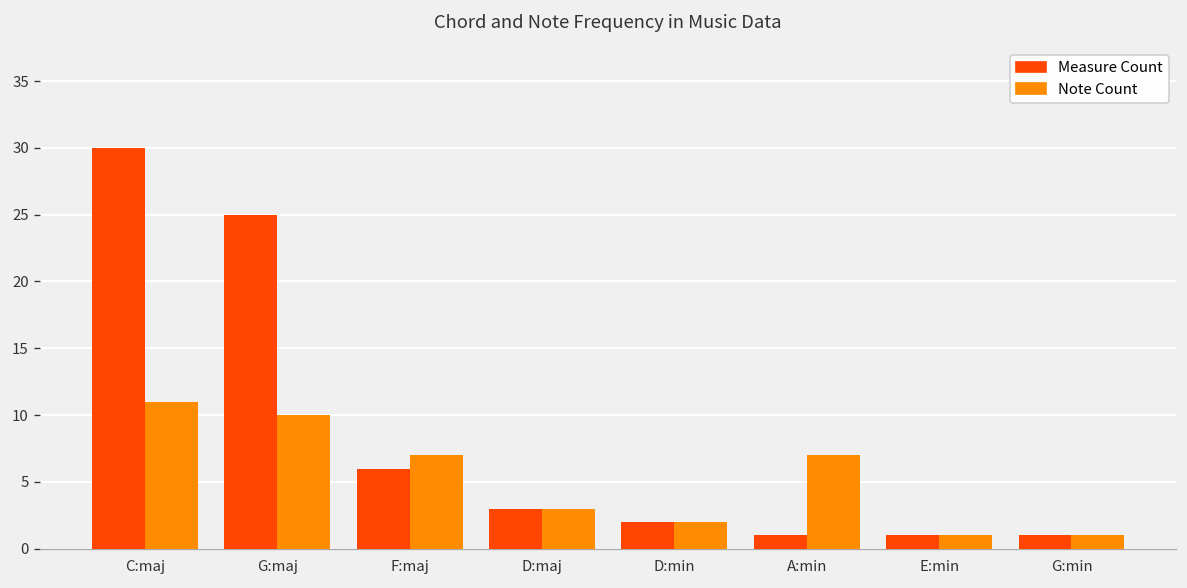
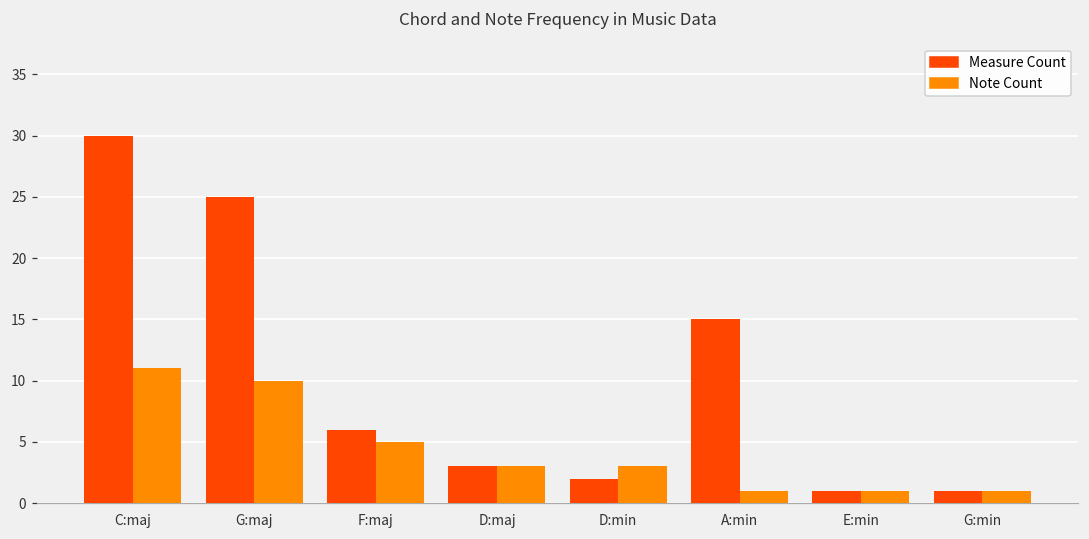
Note Count, F:maj: 7 -> 5
Note Count, D:min: 2 -> 3
Measure Count, A:min: 1 -> 15
Note Count, A:min: 7 -> 1
